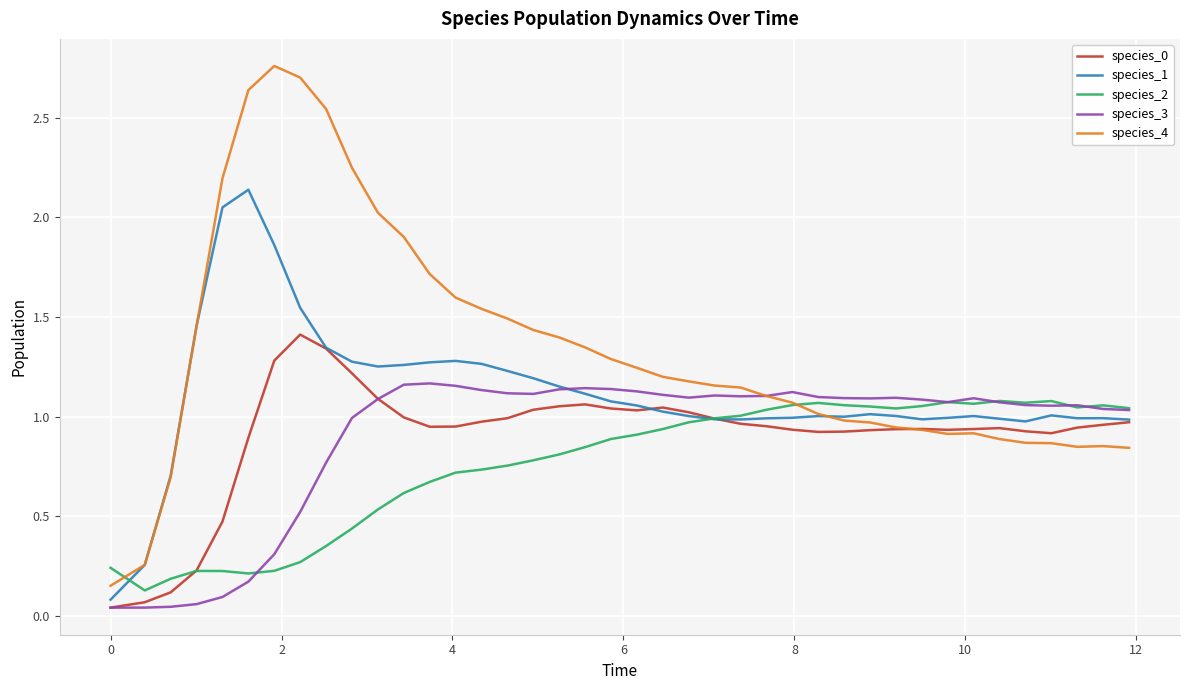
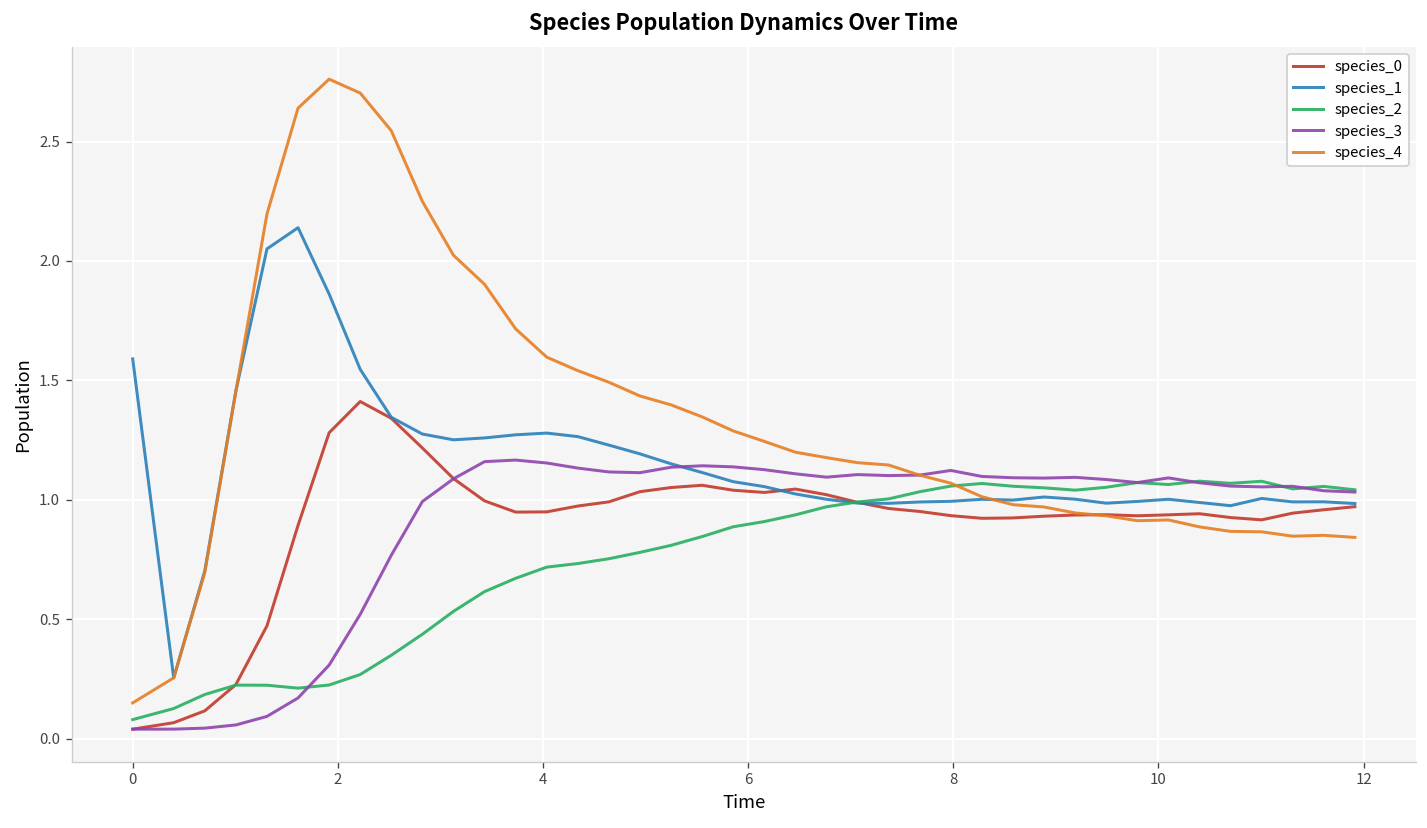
species_1, 0: 0.08 -> 1.59
species_2, 0: 0.24 -> 0.08
